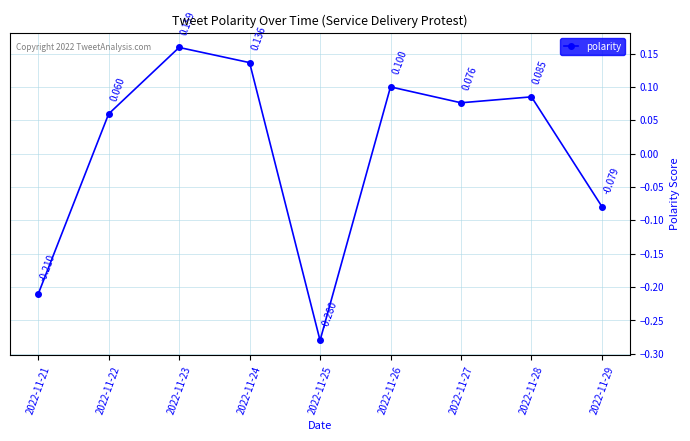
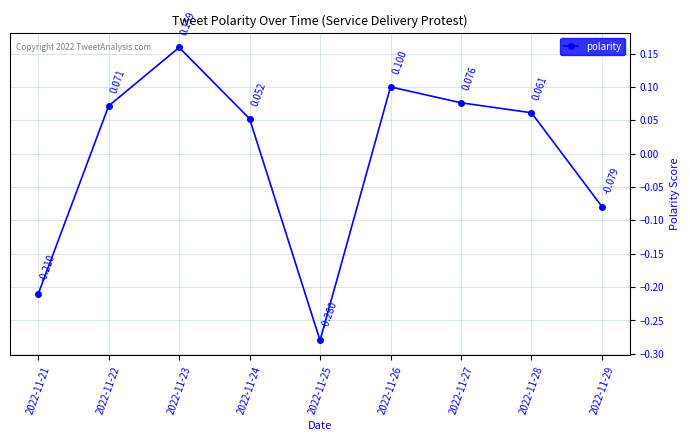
2022-11-22: 0.060 -> 0.071
2022-11-24: 0.136 -> 0.052
2022-11-28: 0.085 -> 0.061
